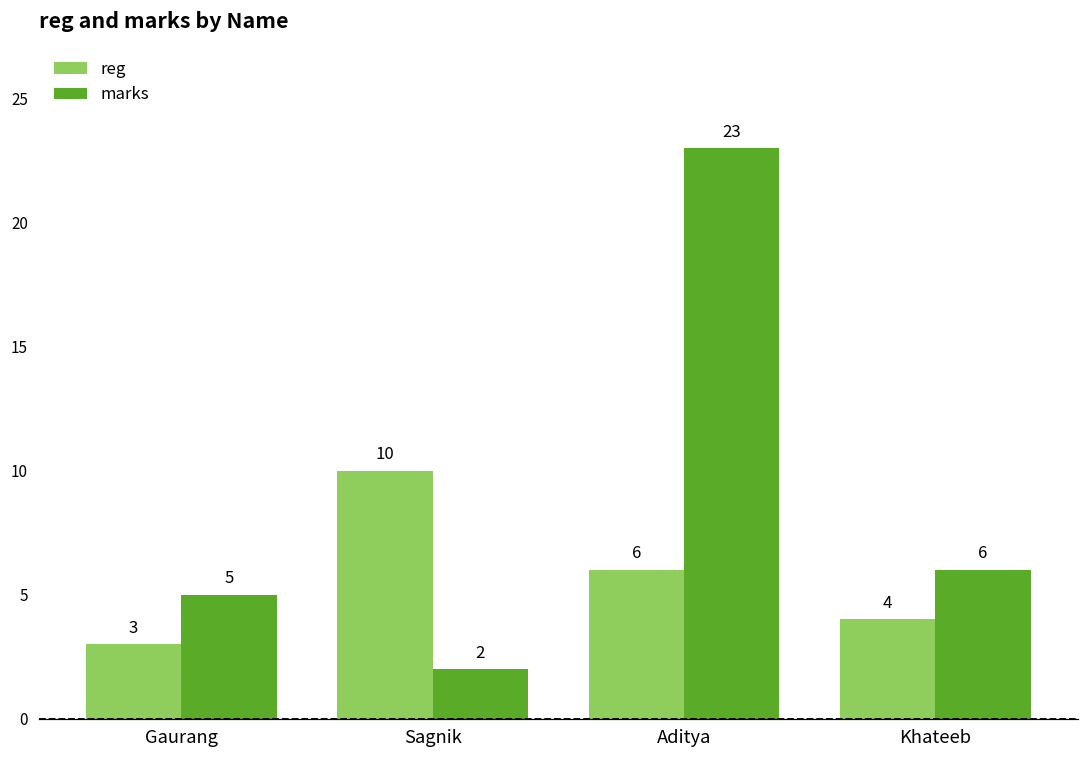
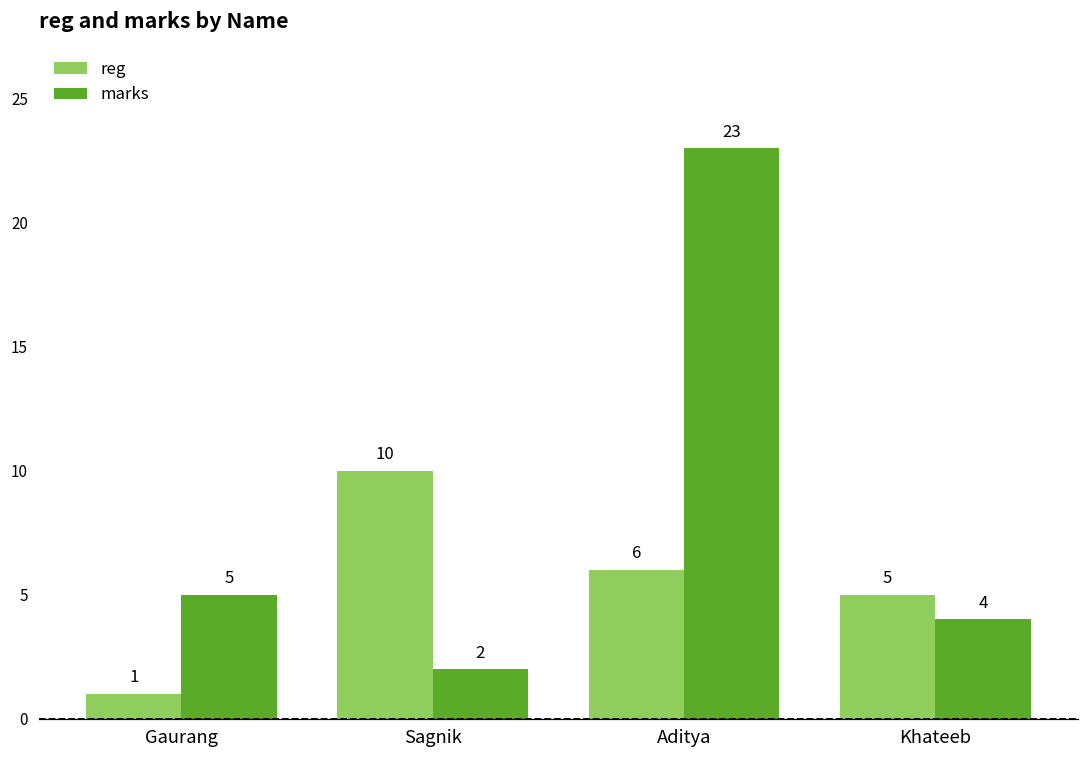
reg, Gaurang: 3 -> 1
reg, Khateeb: 4 -> 5
marks, Khateeb: 6 -> 4
